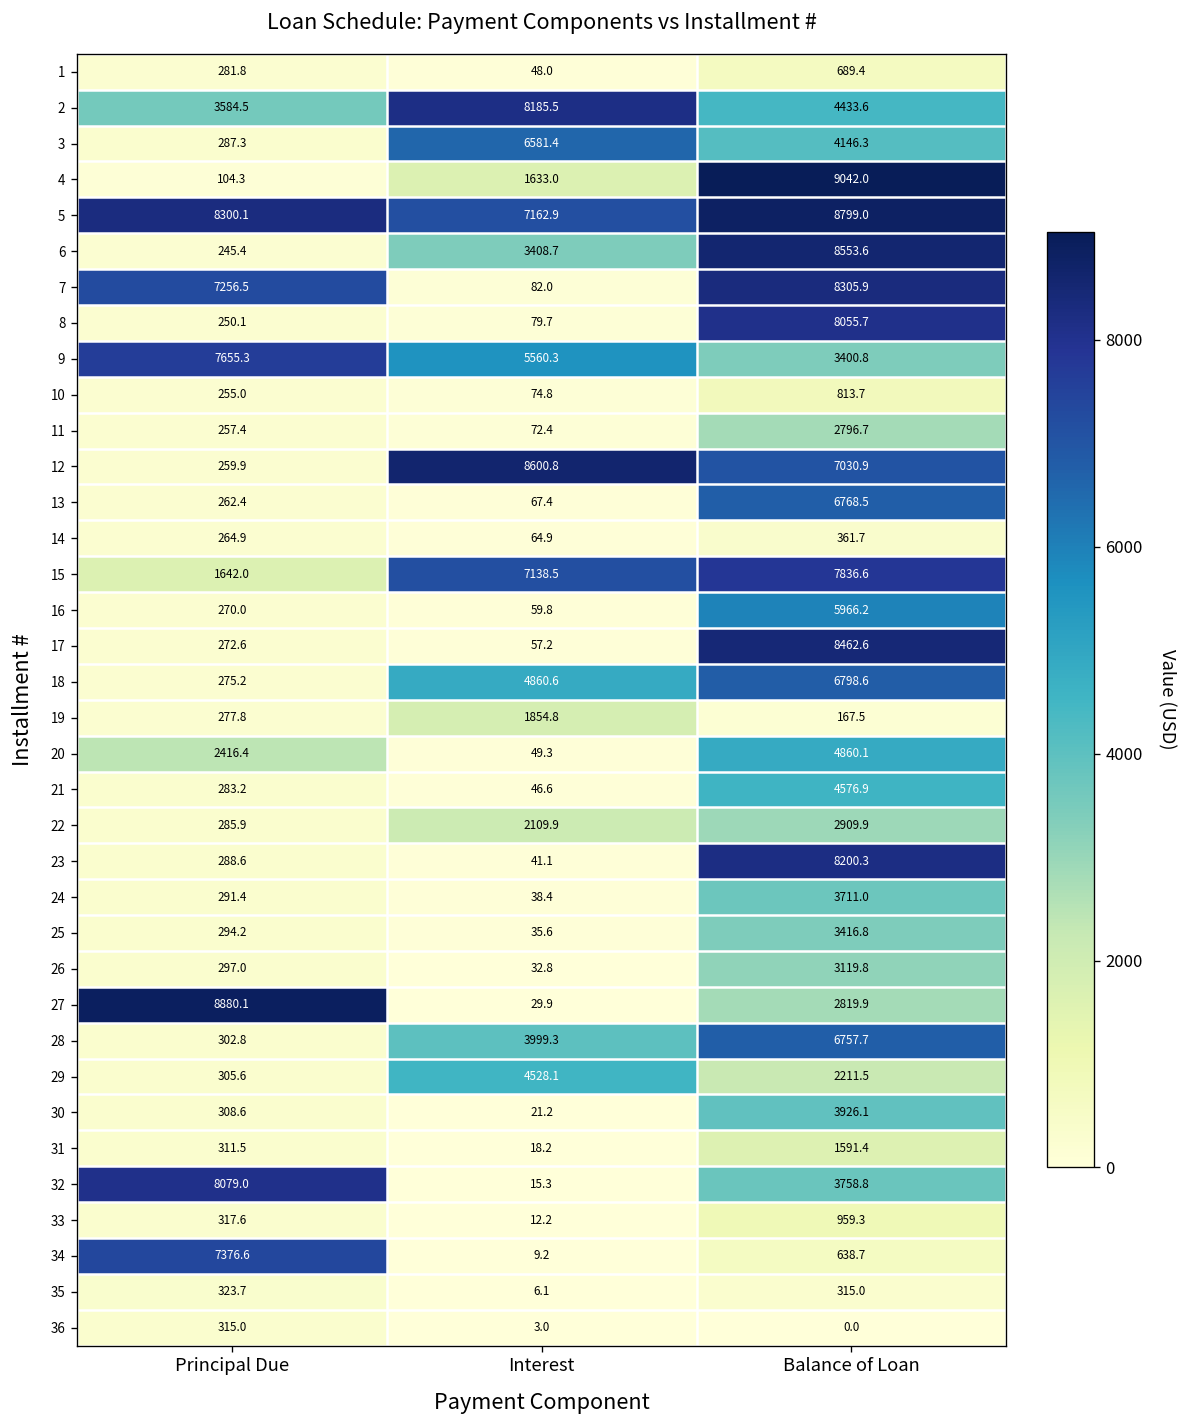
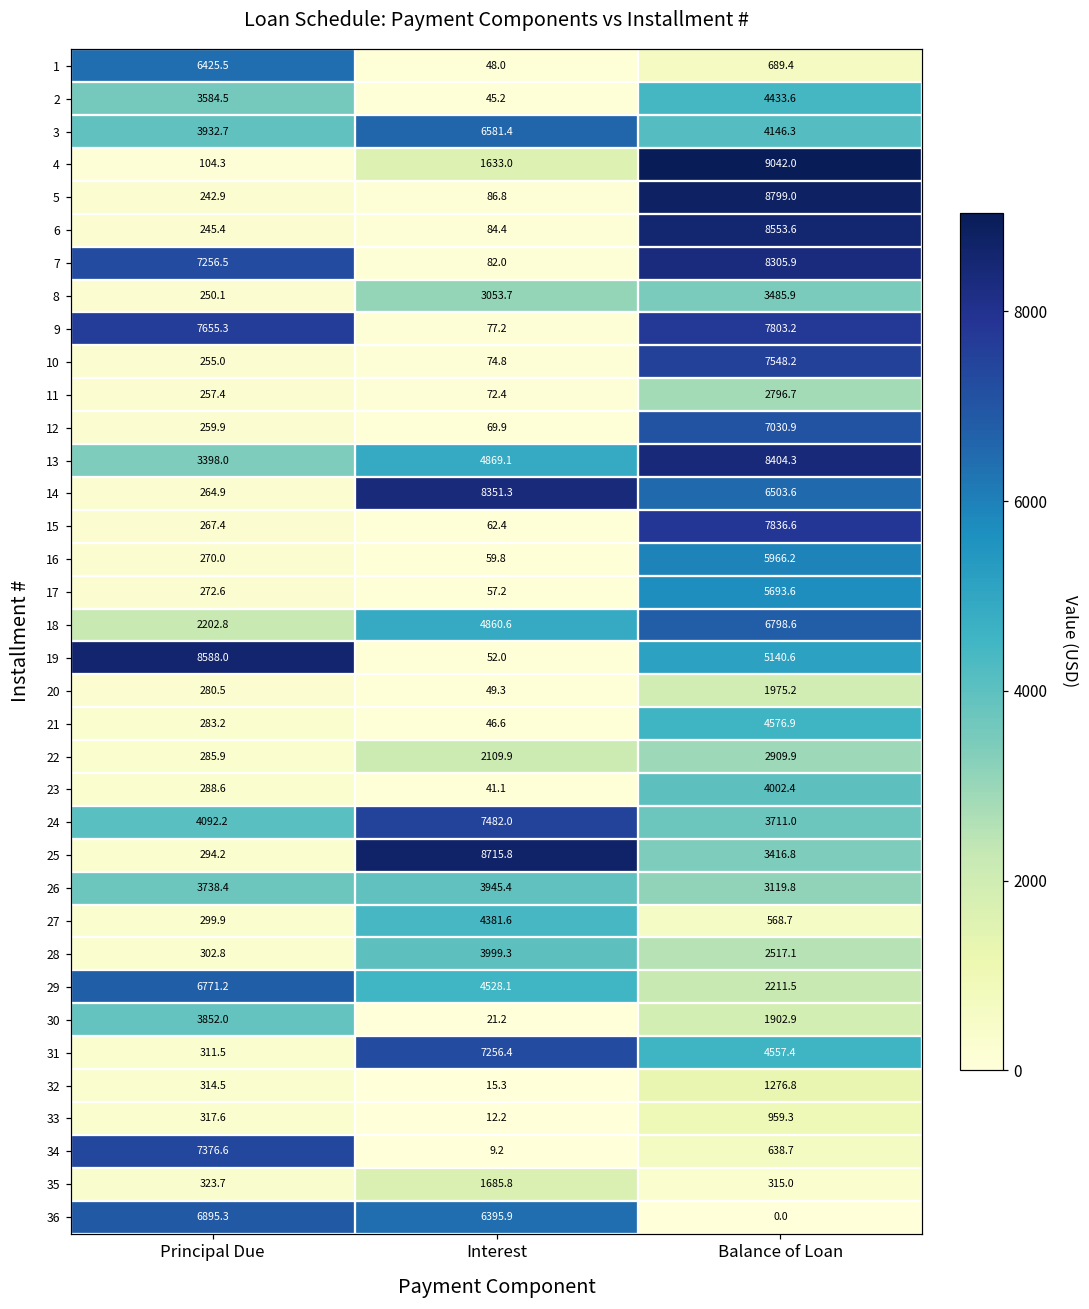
1, Principal Due: 281.8 -> 6425.5
2, Interest: 8185.5 -> 45.2
3, Principal Due: 287.3 -> 3932.7
5, Principal Due: 8300.1 -> 242.9
5, Interest: 7162.9 -> 86.8
6, Interest: 3408.7 -> 84.4
8, Interest: 79.7 -> 3053.7
8, Balance of Loan: 8055.7 -> 3485.9
9, Interest: 5560.3 -> 77.2
9, Balance of Loan: 3400.8 -> 7803.2
10, Balance of Loan: 813.7 -> 7548.2
12, Interest: 8600.8 -> 69.9
13, Principal Due: 262.4 -> 3398.0
13, Interest: 67.4 -> 4869.1
13, Balance of Loan: 6768.5 -> 8404.3
14, Interest: 64.9 -> 8351.3
14, Balance of Loan: 361.7 -> 6503.6
15, Principal Due: 1642.0 -> 267.4
15, Interest: 7138.5 -> 62.4
17, Balance of Loan: 8462.6 -> 5693.6
18, Principal Due: 275.2 -> 2202.8
19, Principal Due: 277.8 -> 8588.0
19, Interest: 1854.8 -> 52.0
19, Balance of Loan: 167.5 -> 5140.6
20, Principal Due: 2416.4 -> 280.5
20, Balance of Loan: 4860.1 -> 1975.2
23, Balance of Loan: 8200.3 -> 4002.4
24, Principal Due: 291.4 -> 4092.2
24, Interest: 38.4 -> 7482.0
25, Interest: 35.6 -> 8715.8
26, Principal Due: 297.0 -> 3738.4
26, Interest: 32.8 -> 3945.4
27, Principal Due: 8880.1 -> 299.9
27, Interest: 29.9 -> 4381.6
27, Balance of Loan: 2819.9 -> 568.7
28, Balance of Loan: 6757.7 -> 2517.1
29, Principal Due: 305.6 -> 6771.2
30, Principal Due: 308.6 -> 3852.0
30, Balance of Loan: 3926.1 -> 1902.9
31, Interest: 18.2 -> 7256.4
31, Balance of Loan: 1591.4 -> 4557.4
32, Principal Due: 8079.0 -> 314.5
32, Balance of Loan: 3758.8 -> 1276.8
35, Interest: 6.1 -> 1685.8
36, Principal Due: 315.0 -> 6895.3
36, Interest: 3.0 -> 6395.9
